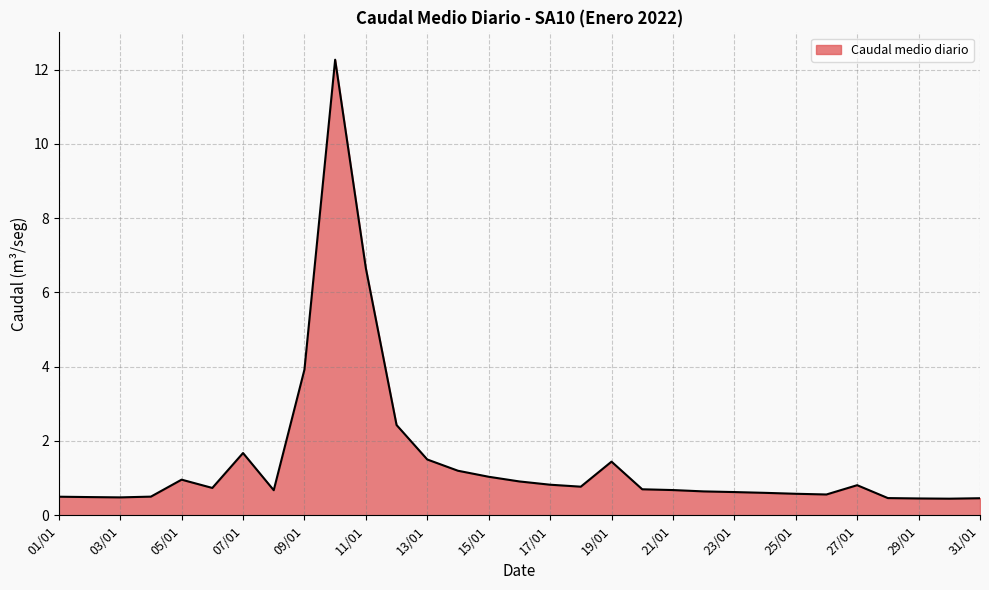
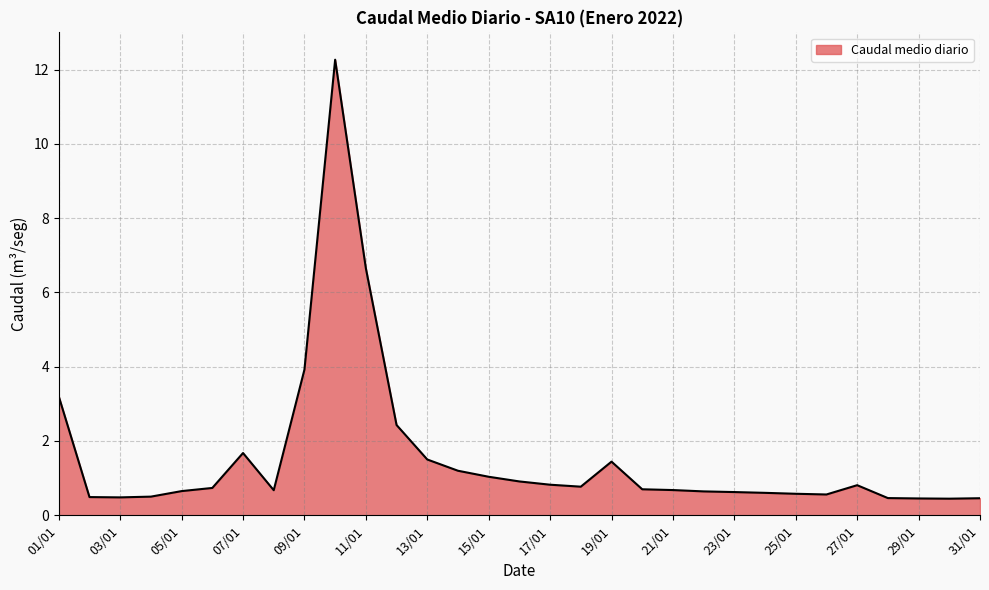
01/01: 0.5 -> 3.2
05/01: 1.0 -> 0.7
